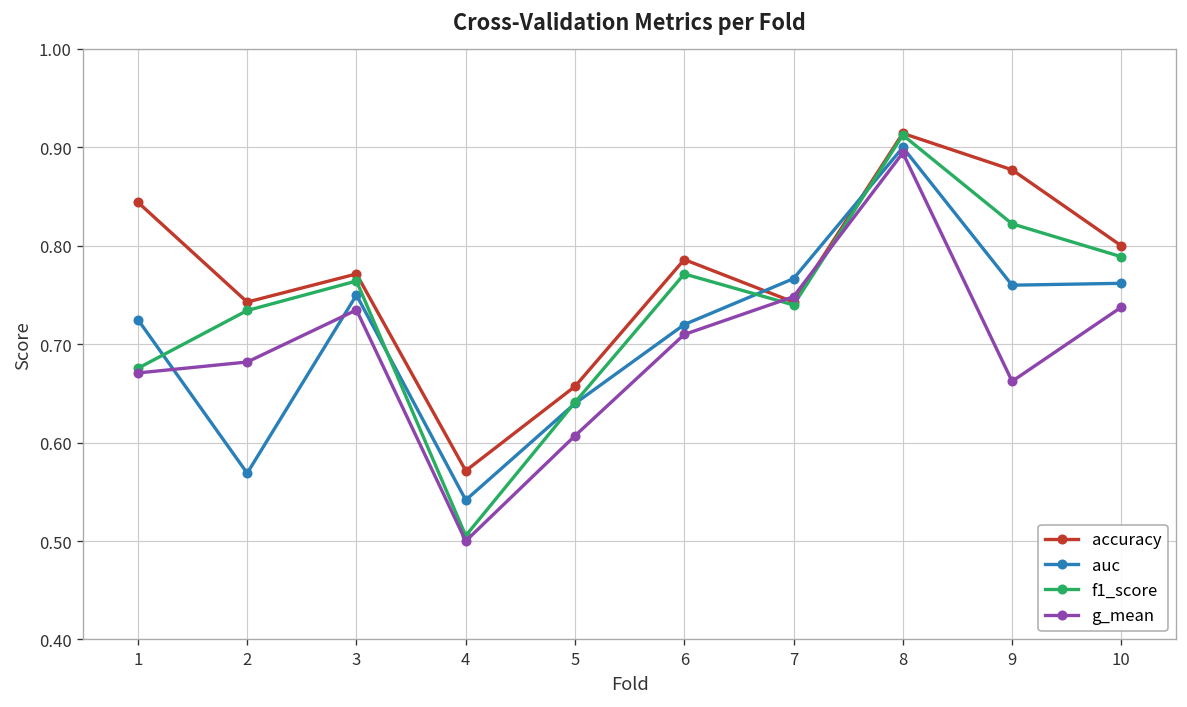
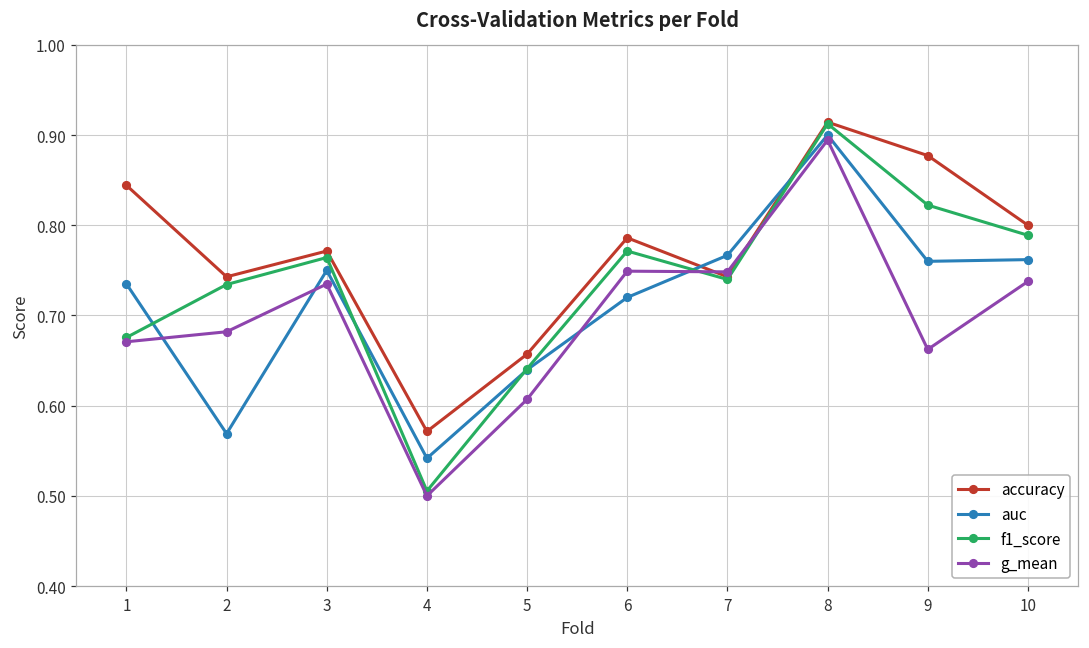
auc, 1: 0.73 -> 0.74
g_mean, 6: 0.71 -> 0.75
